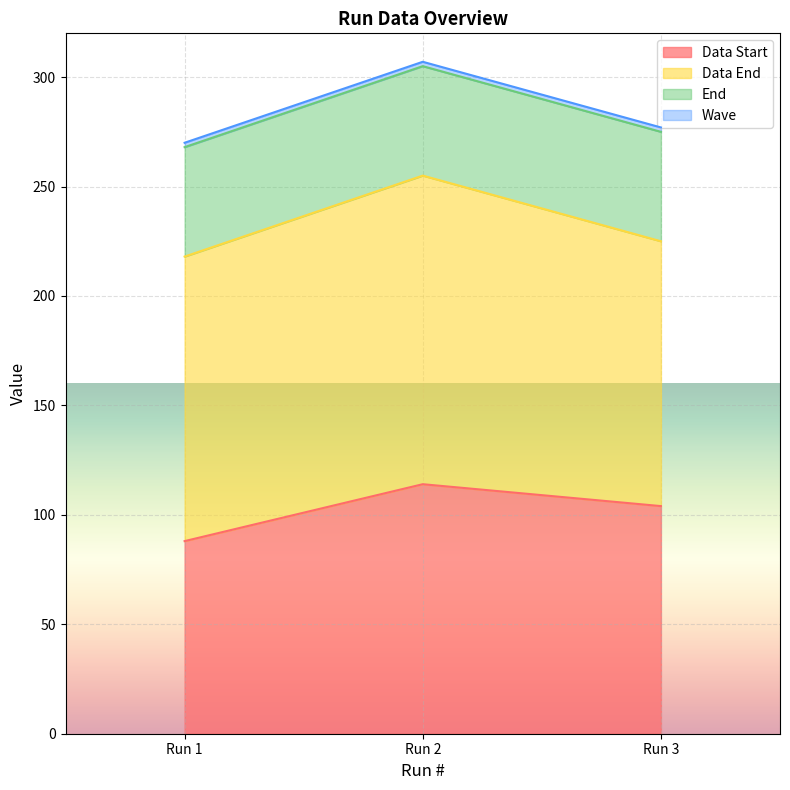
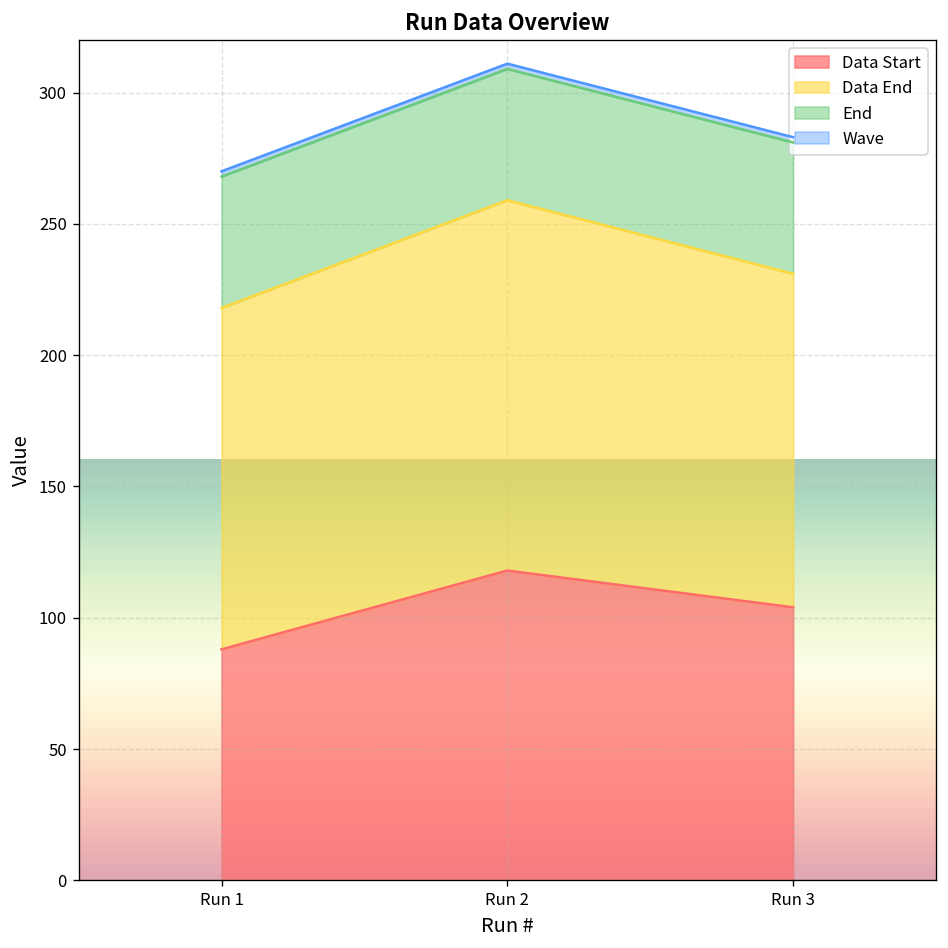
Data Start, Run 2: 114 -> 118
Data End, Run 3: 121 -> 127
